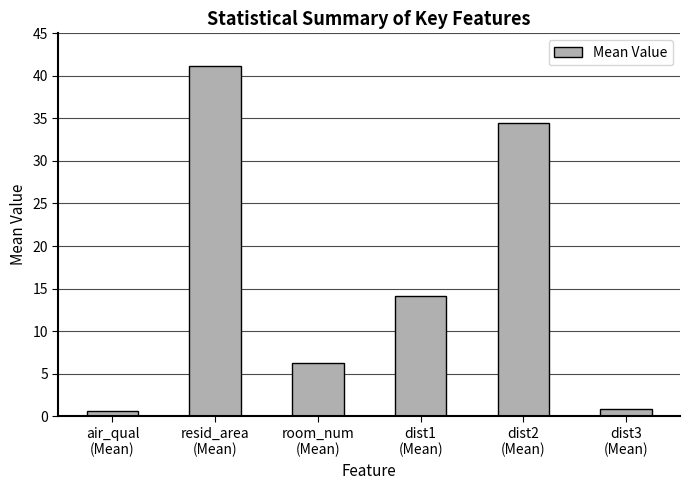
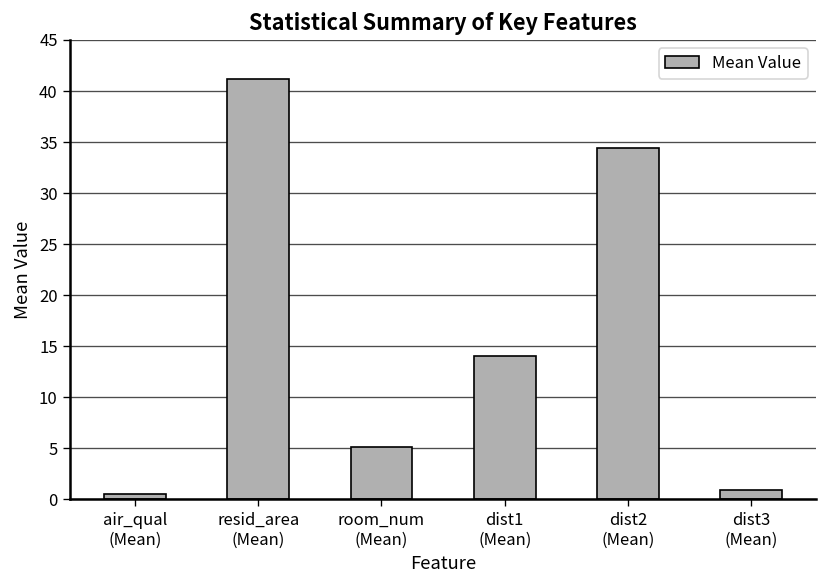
room_num (Mean): 6 -> 5
